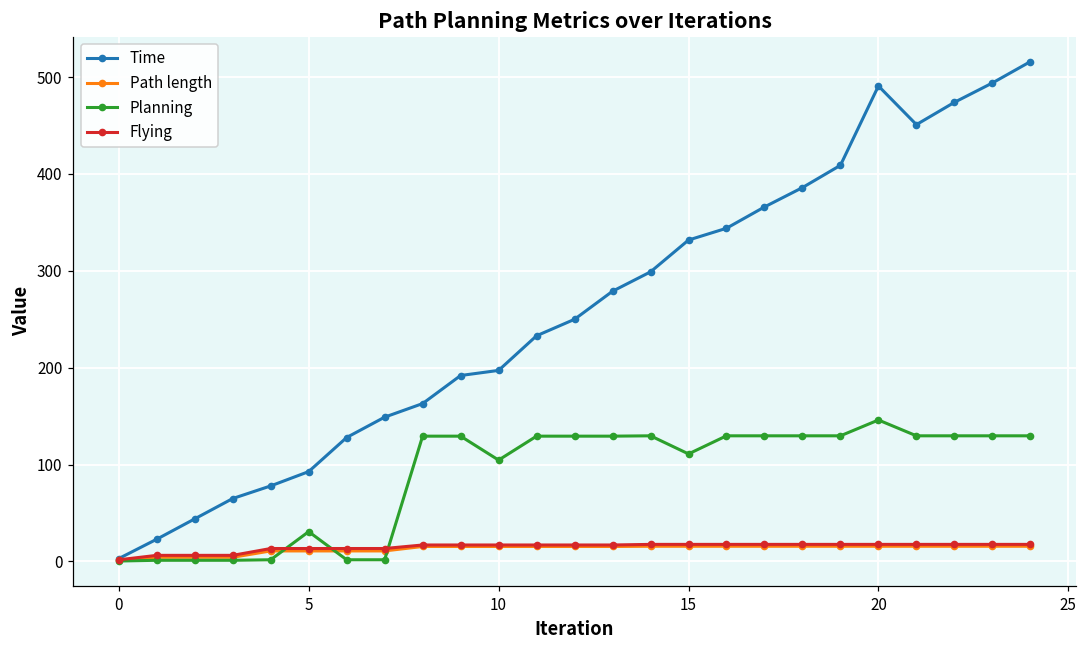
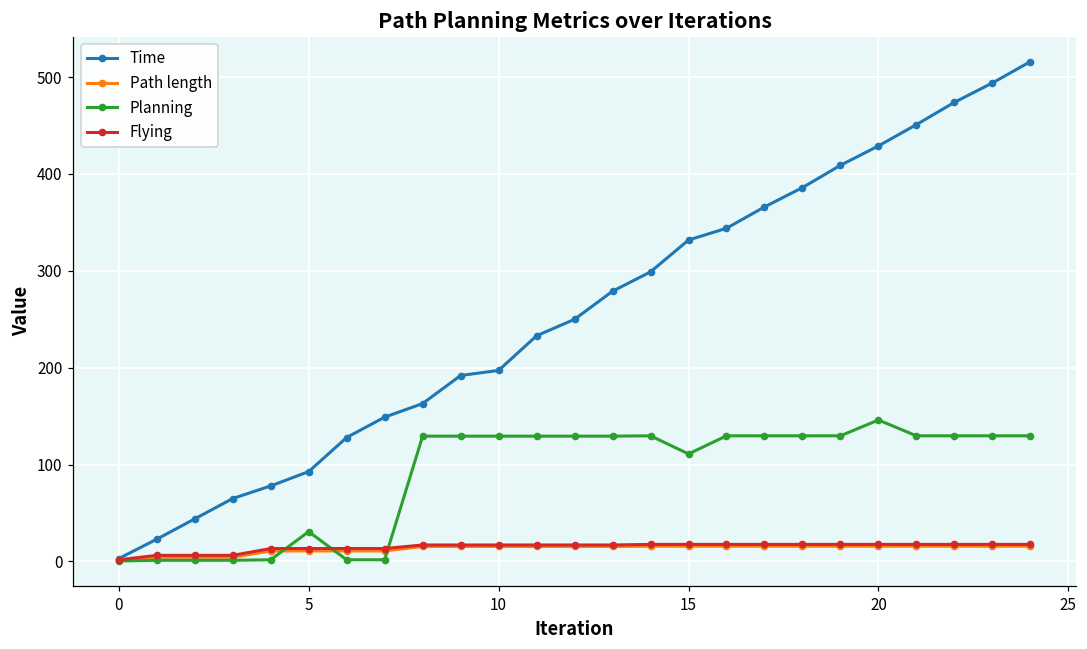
Planning, 10: 100 -> 130
Time, 20: 490 -> 430
